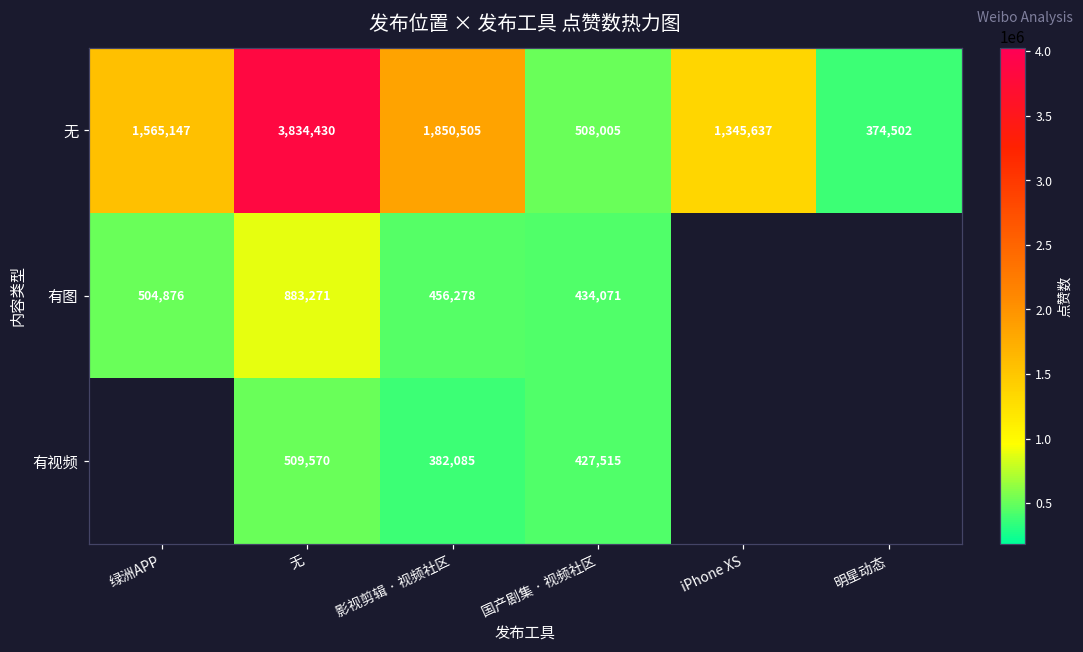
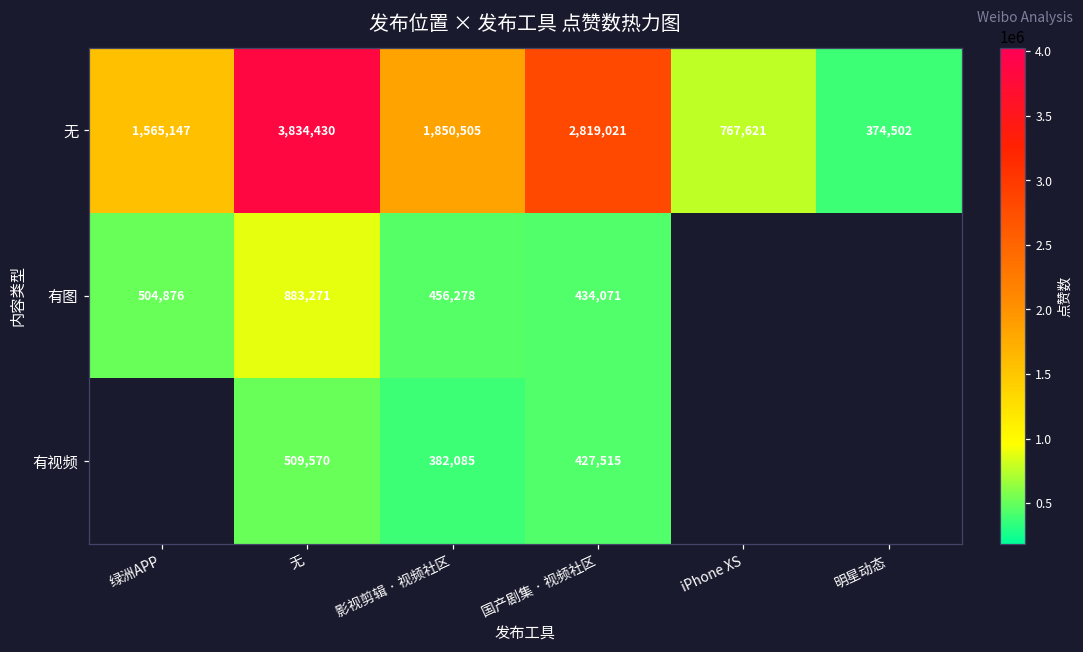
无, 国产剧集 · 视频社区: 508,005 -> 2,819,021
无, iPhone XS: 1,345,637 -> 767,621
